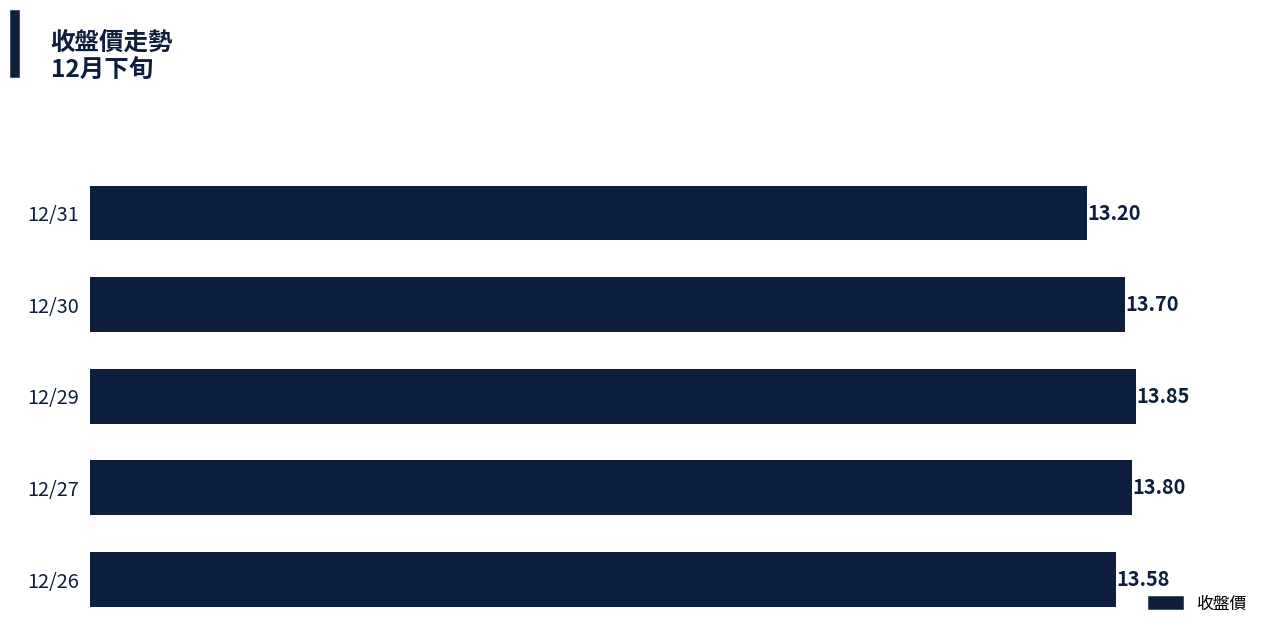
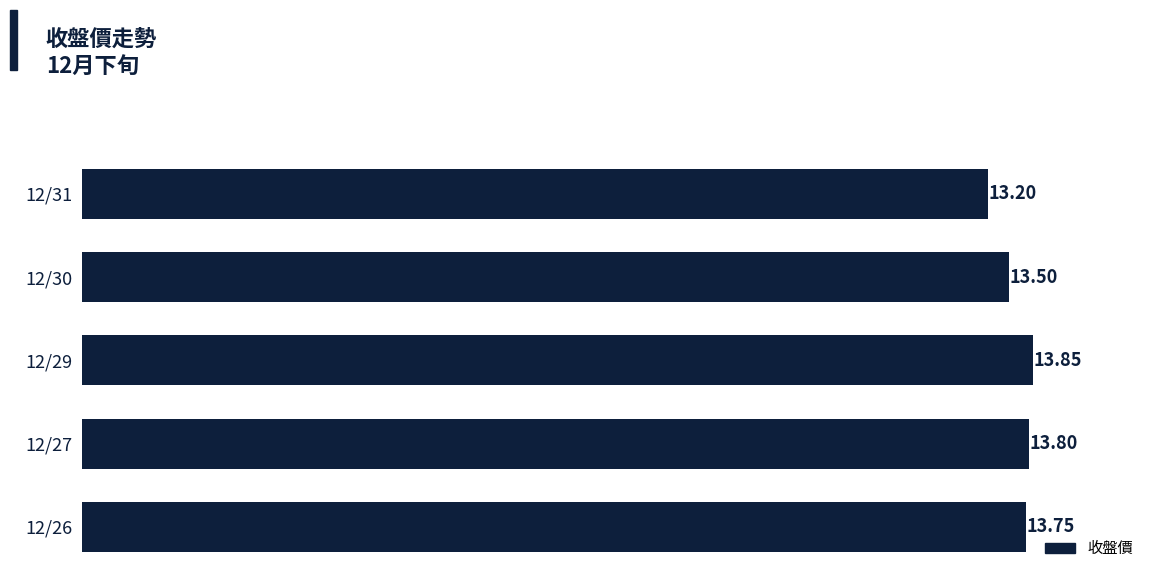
12/30: 13.70 -> 13.50
12/26: 13.58 -> 13.75
